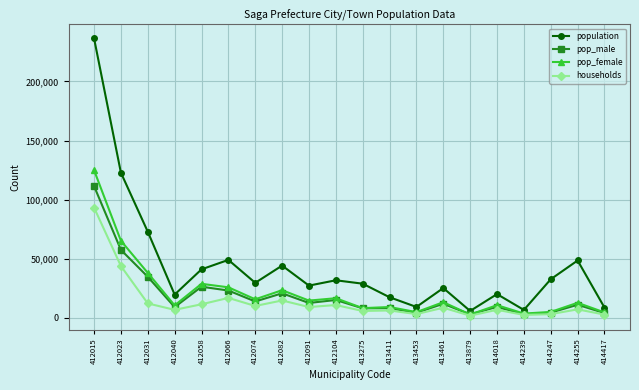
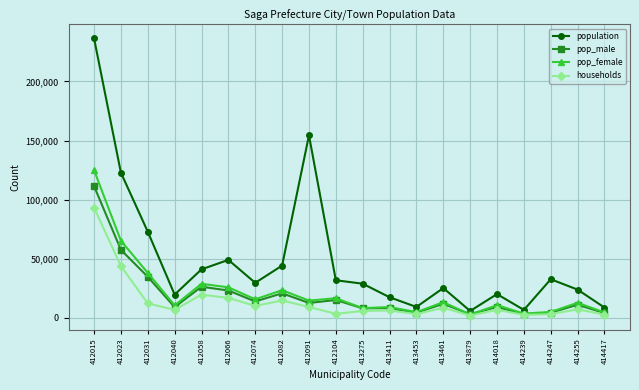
households, 412058: 12,000 -> 20,000
population, 412091: 27,000 -> 154,000
households, 412104: 11,000 -> 4,000
population, 414255: 49,000 -> 24,000
